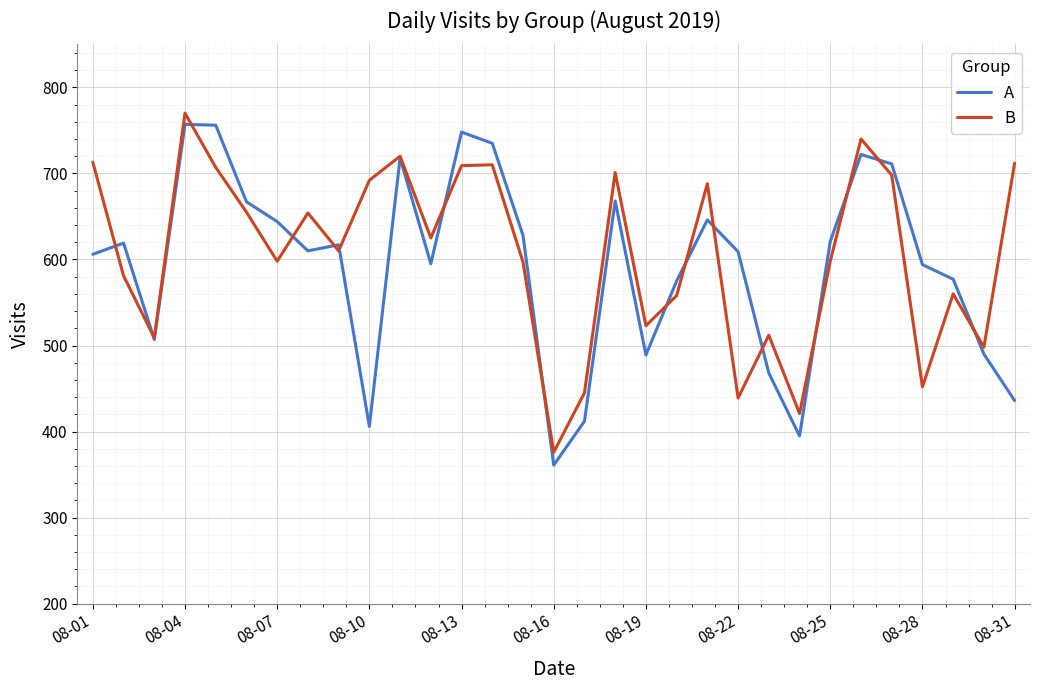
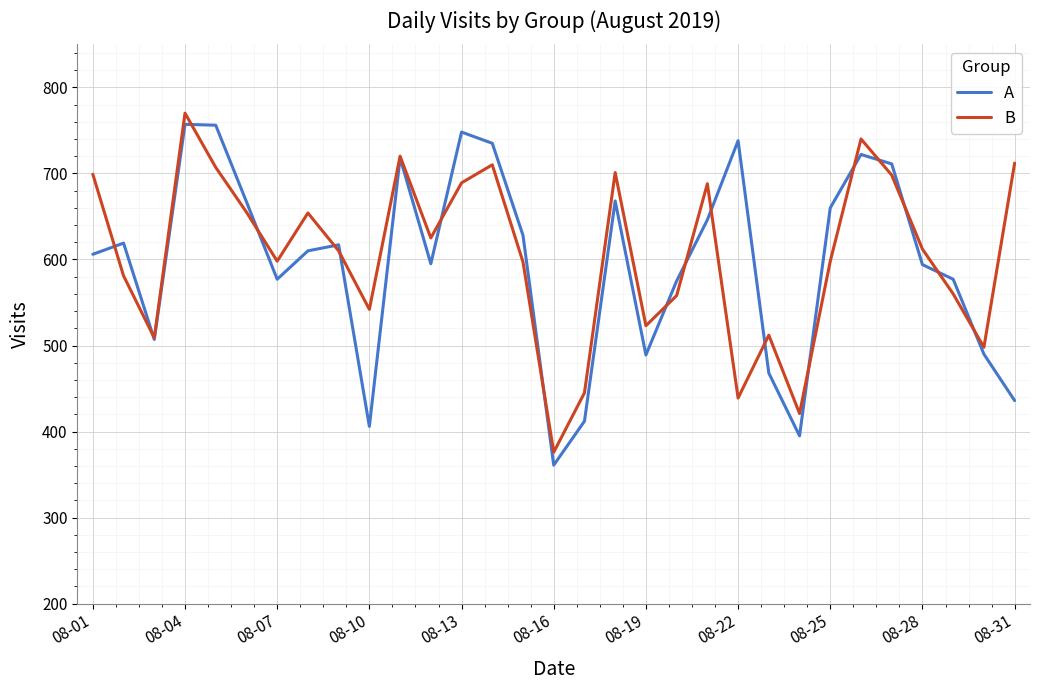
B, 08-01: 710 -> 700
A, 08-07: 640 -> 580
B, 08-10: 690 -> 540
B, 08-13: 710 -> 690
A, 08-22: 610 -> 740
A, 08-25: 620 -> 660
B, 08-28: 450 -> 610
